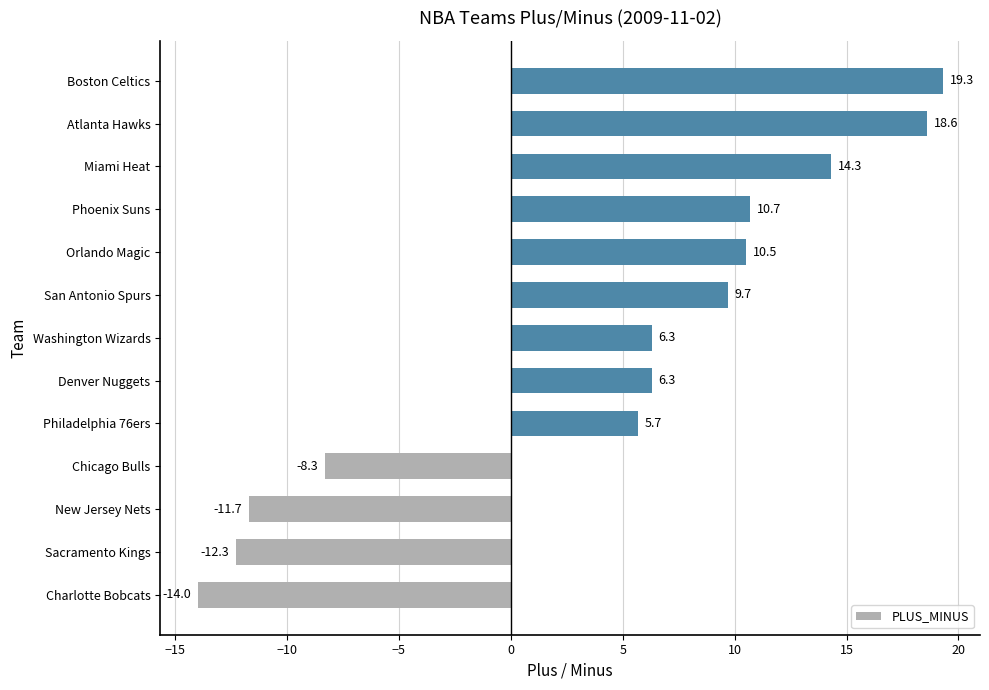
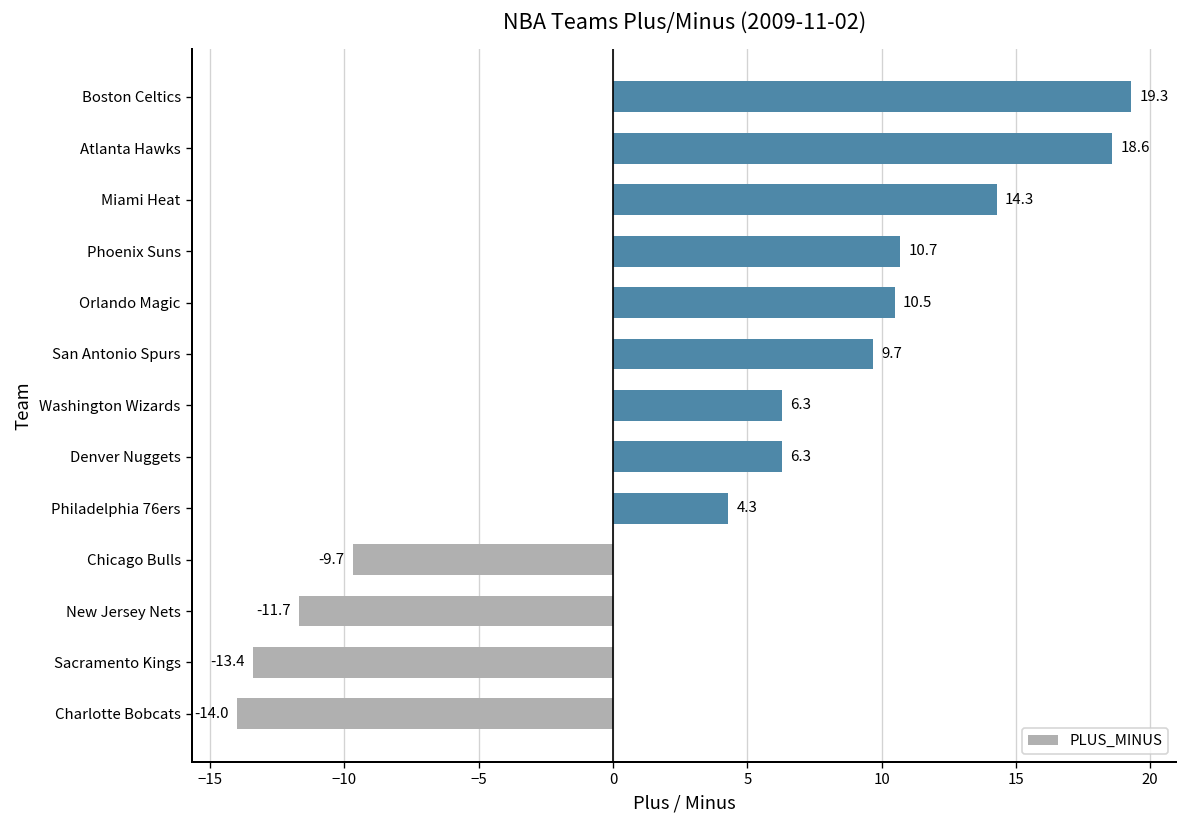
Philadelphia 76ers: 5.7 -> 4.3
Chicago Bulls: -8.3 -> -9.7
Sacramento Kings: -12.3 -> -13.4
